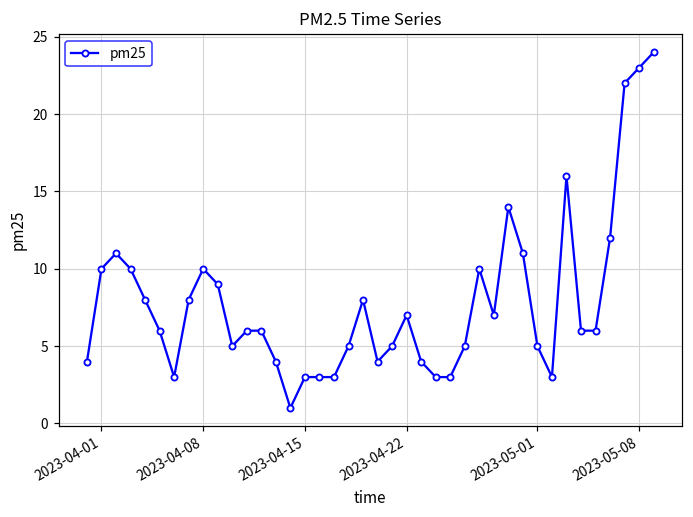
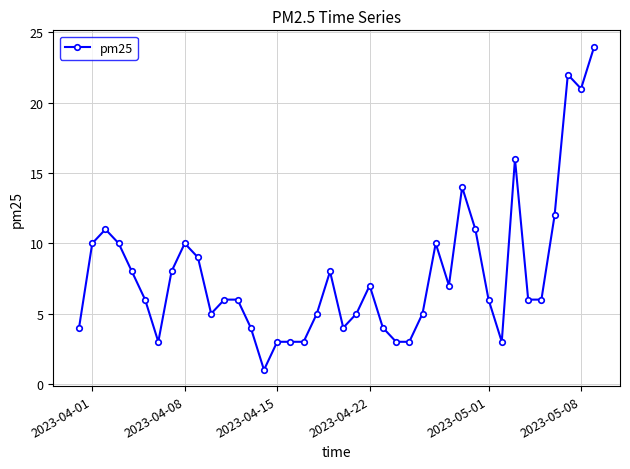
2023-05-01: 5 -> 6
2023-05-08: 23 -> 21
